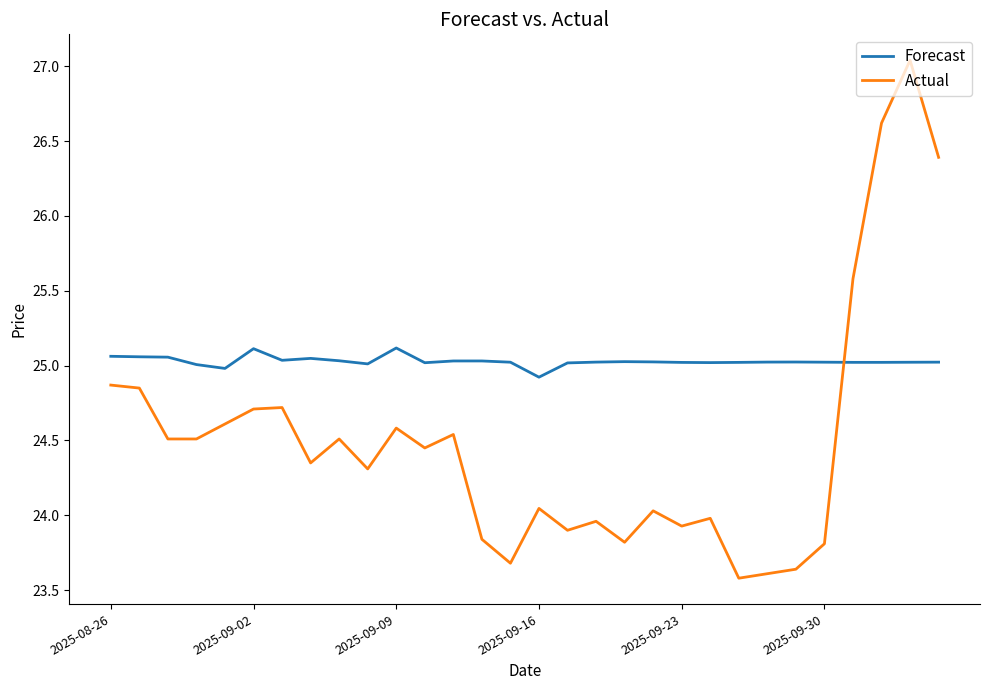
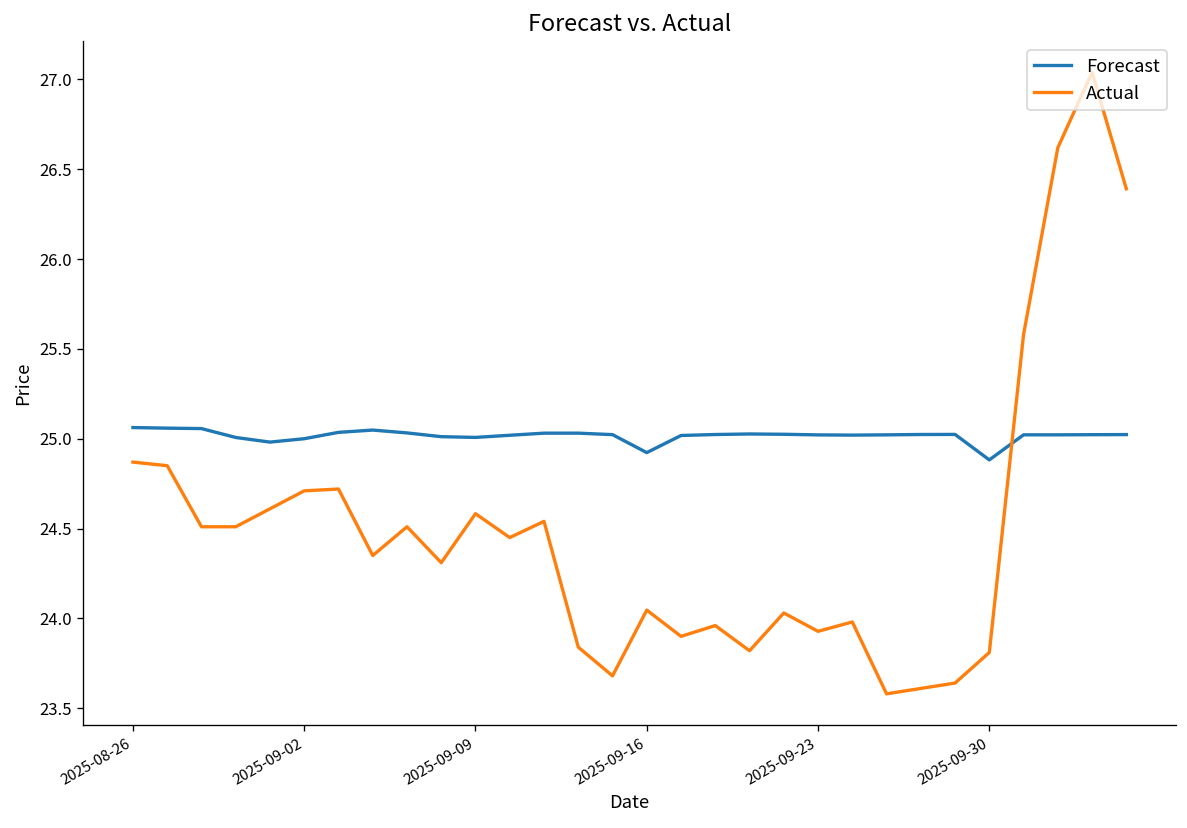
Forecast, 2025-09-02: 25.11 -> 25.00
Forecast, 2025-09-09: 25.12 -> 25.01
Forecast, 2025-09-30: 25.02 -> 24.88
